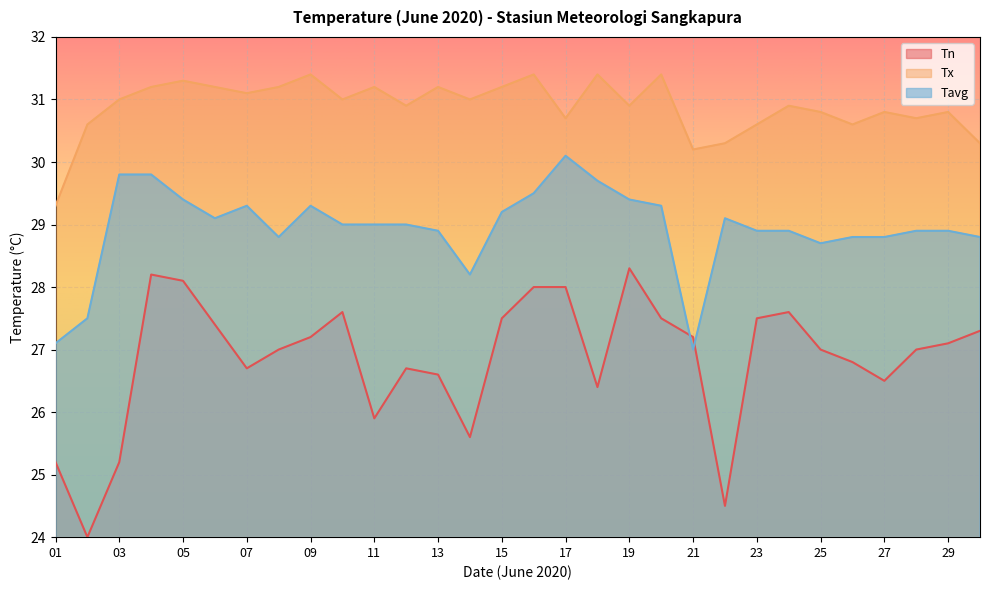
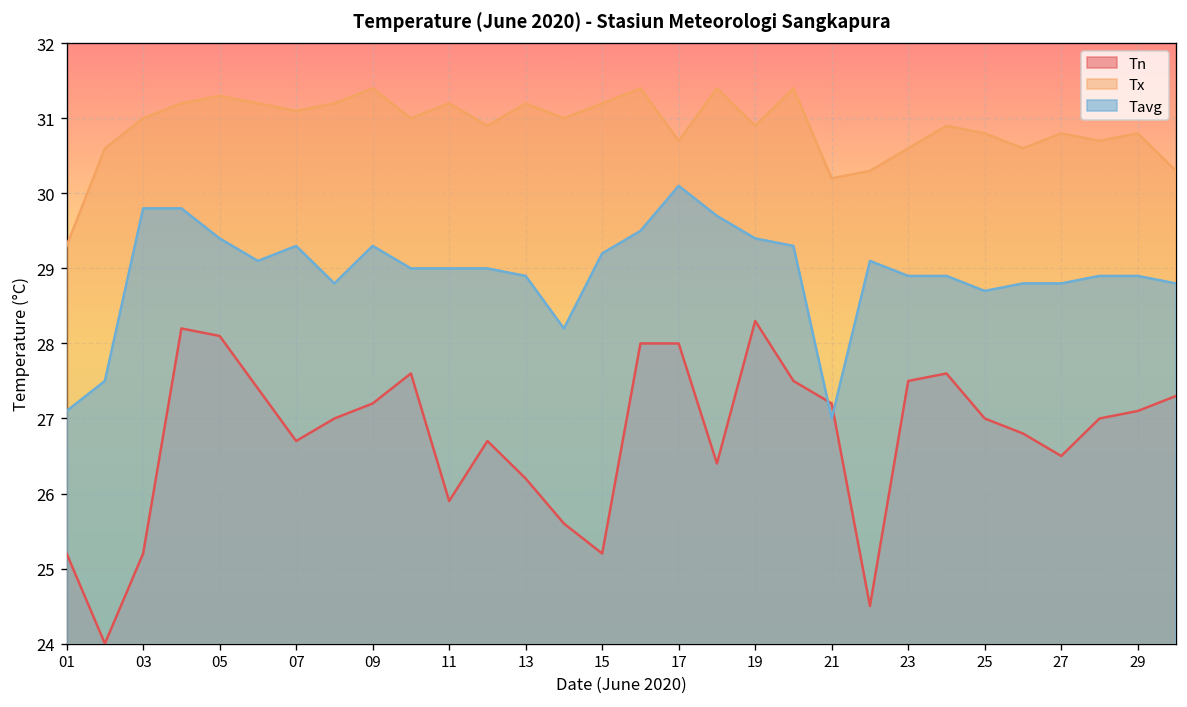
Tn, 13: 26.6 -> 26.2
Tn, 15: 27.5 -> 25.2
